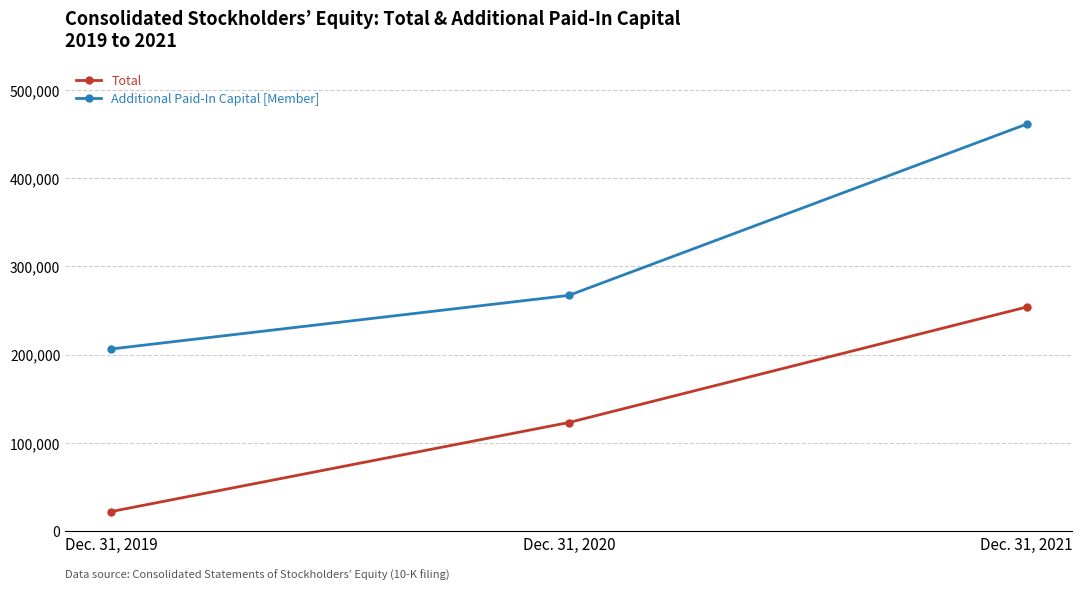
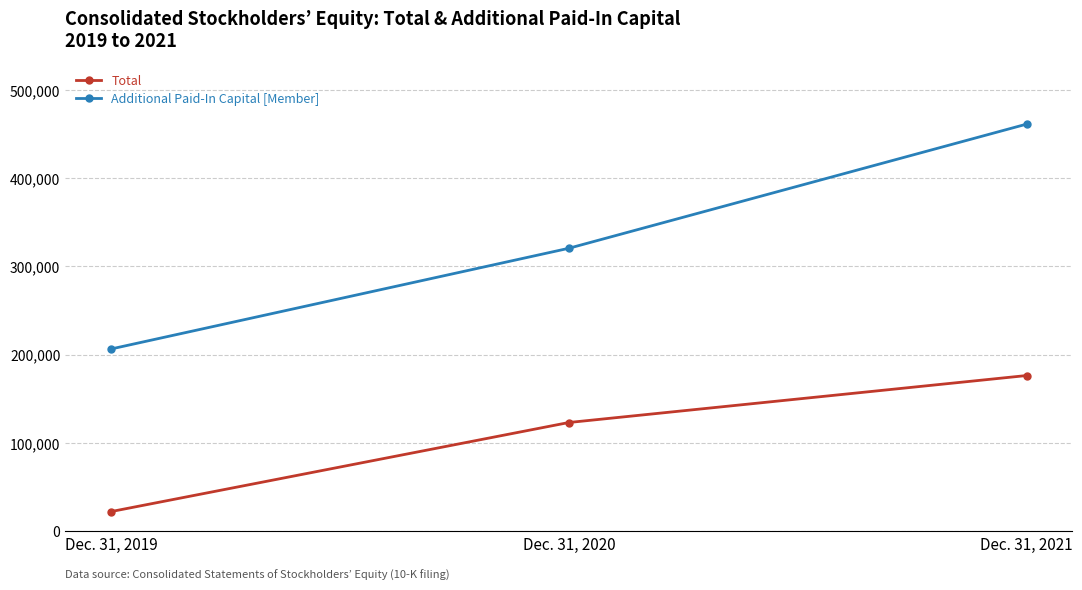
Additional Paid-In Capital [Member], Dec. 31, 2020: 270,000 -> 320,000
Total, Dec. 31, 2021: 250,000 -> 180,000
